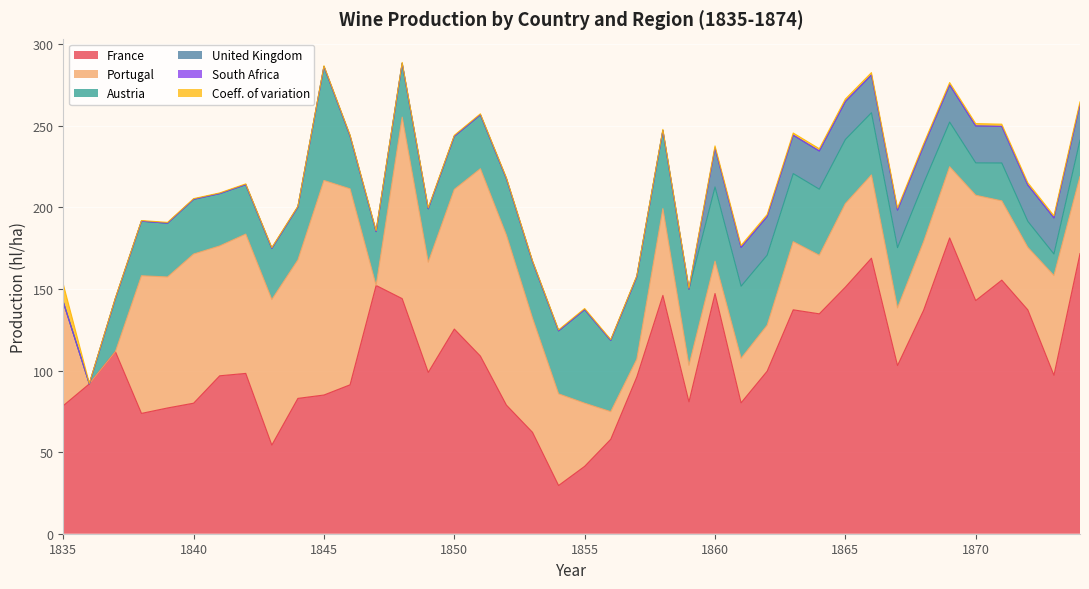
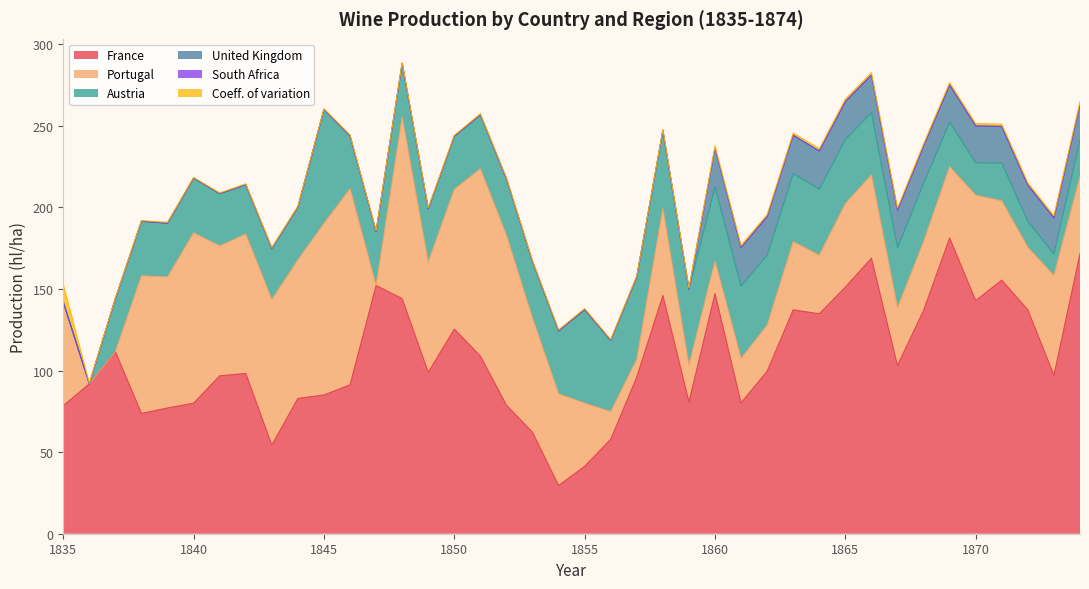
Portugal, 1840: 91 -> 104
Portugal, 1845: 132 -> 105
